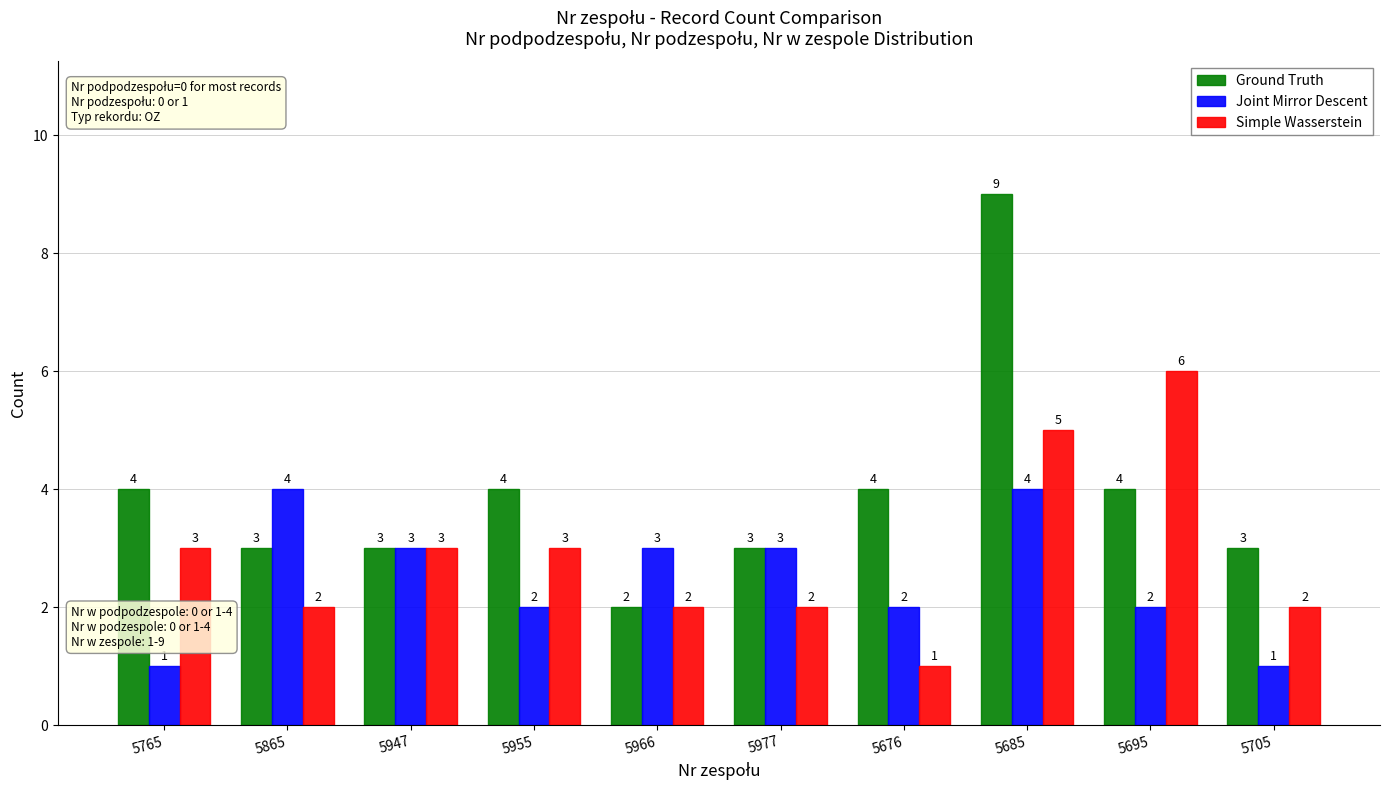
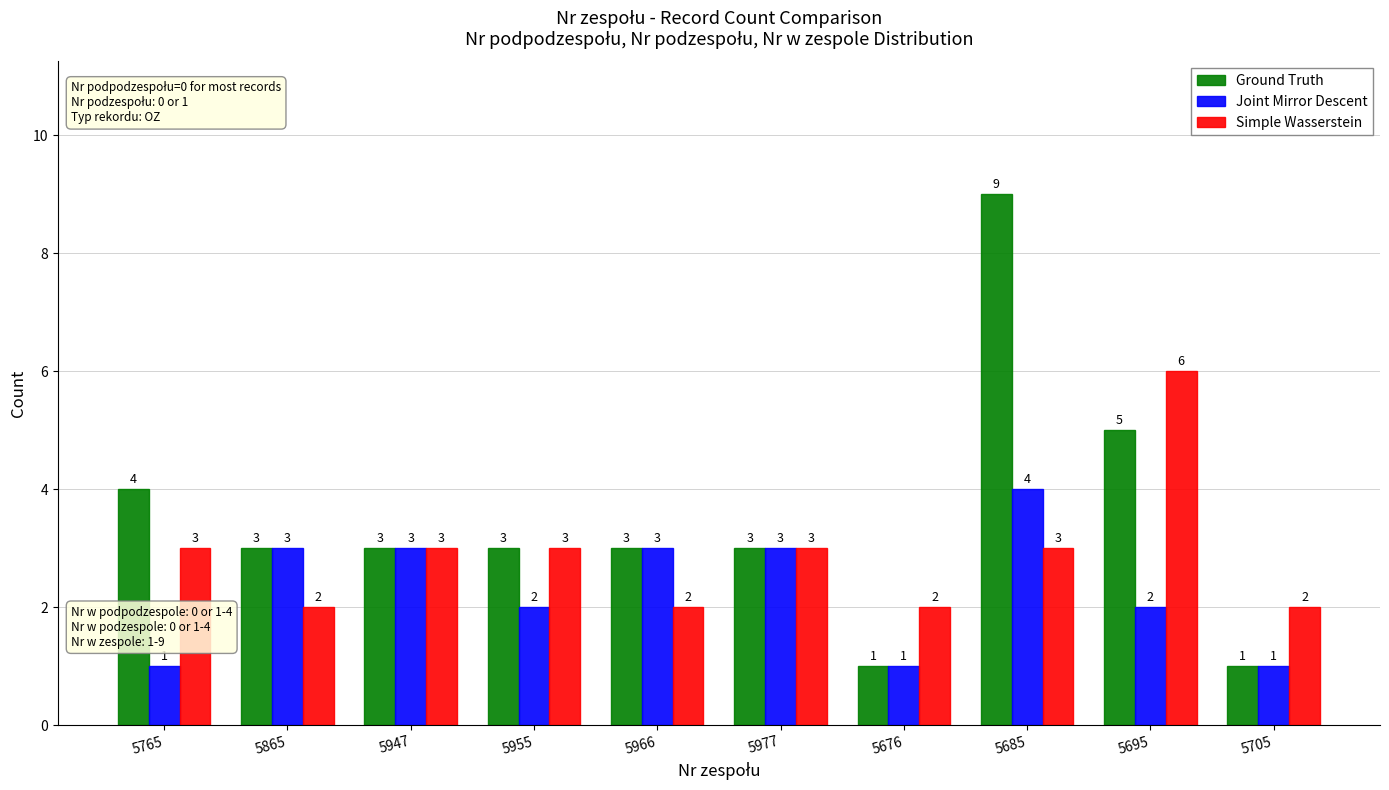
Joint Mirror Descent, 5865: 4 -> 3
Ground Truth, 5955: 4 -> 3
Ground Truth, 5966: 2 -> 3
Simple Wasserstein, 5977: 2 -> 3
Ground Truth, 5676: 4 -> 1
Joint Mirror Descent, 5676: 2 -> 1
Simple Wasserstein, 5676: 1 -> 2
Simple Wasserstein, 5685: 5 -> 3
Ground Truth, 5695: 4 -> 5
Ground Truth, 5705: 3 -> 1
